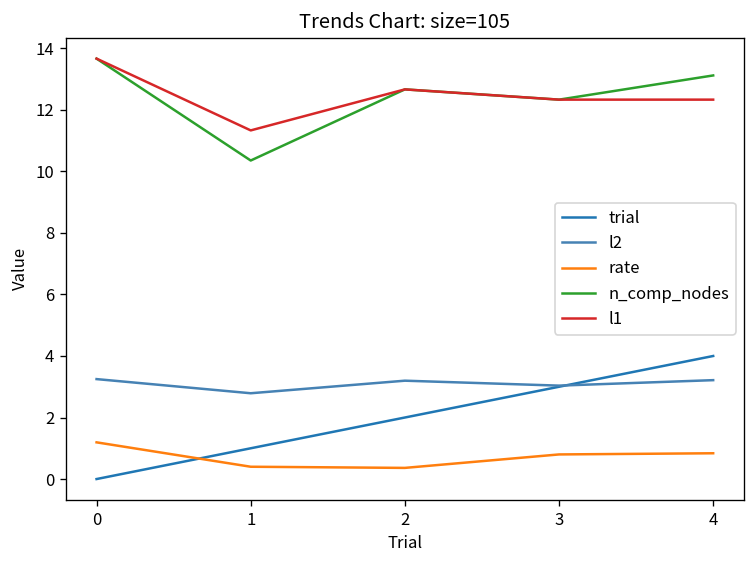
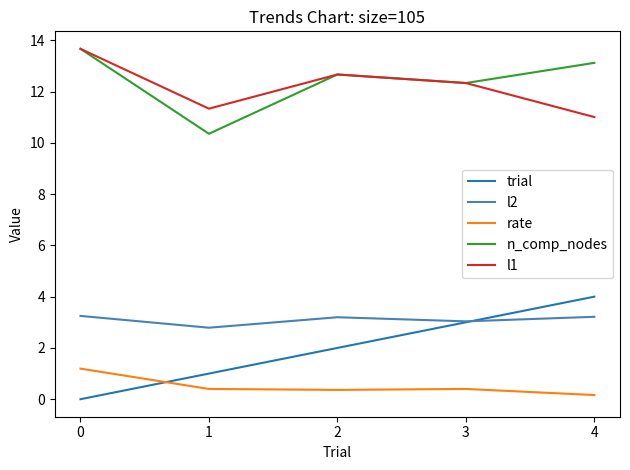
rate, 3: 0.8 -> 0.4
rate, 4: 0.8 -> 0.2
l1, 4: 12.3 -> 11.0
